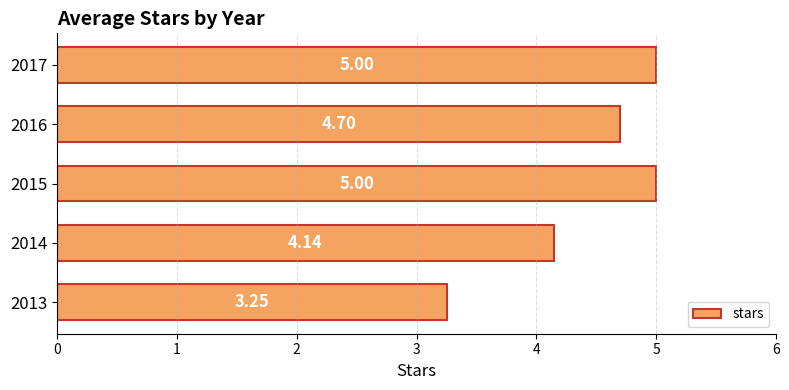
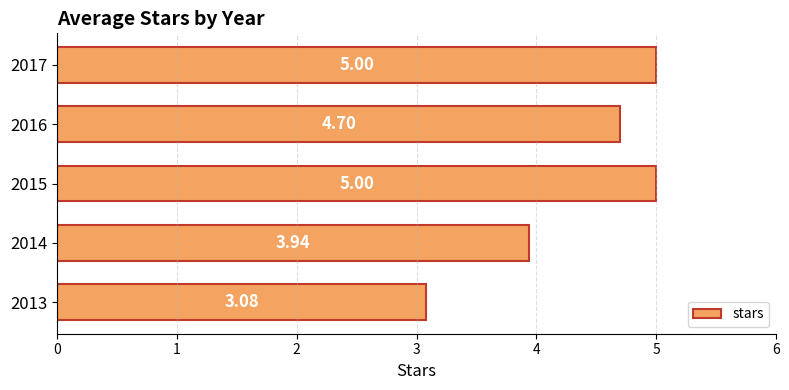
2014: 4.14 -> 3.94
2013: 3.25 -> 3.08
